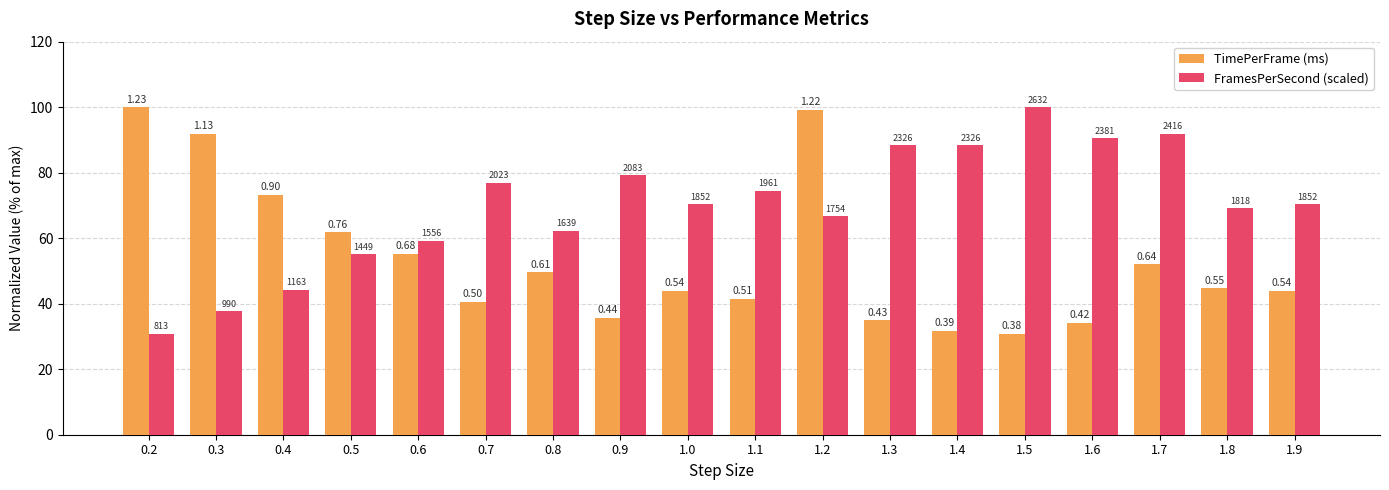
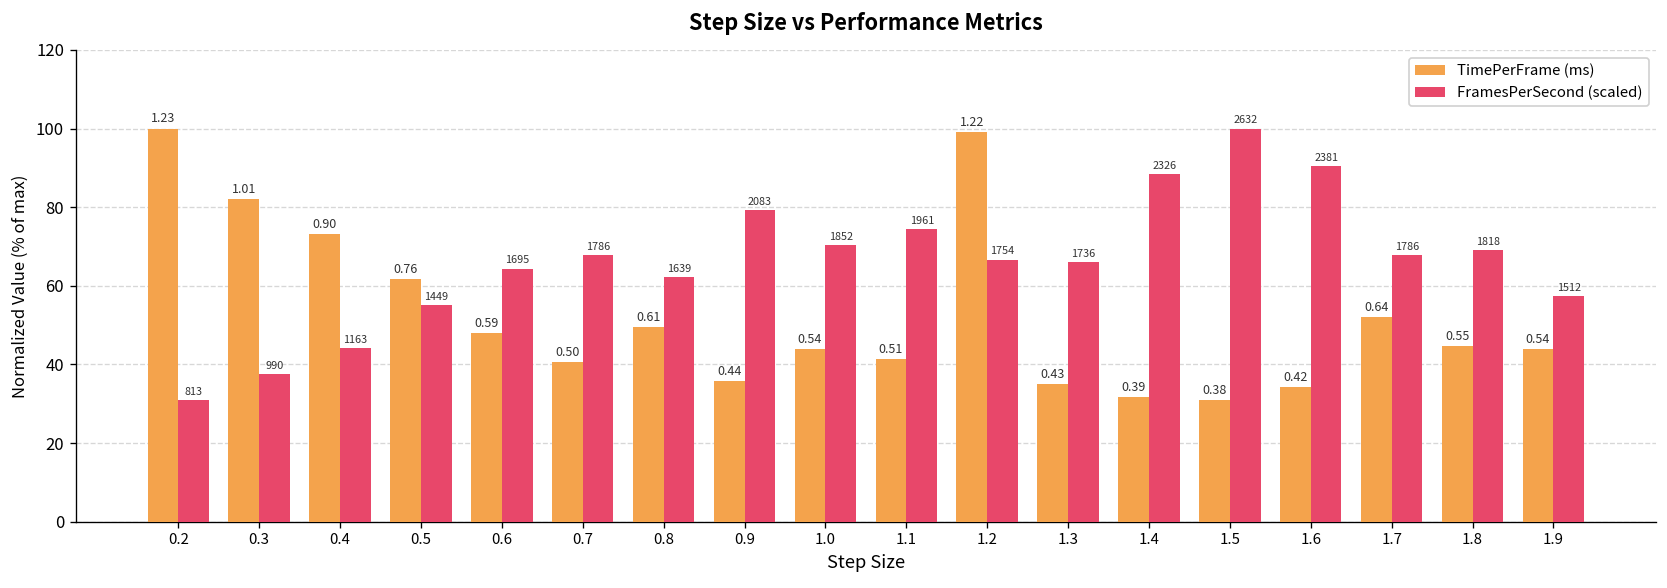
TimePerFrame (ms), 0.3: 1.13 -> 1.01
TimePerFrame (ms), 0.6: 0.68 -> 0.59
FramesPerSecond (scaled), 0.6: 1556 -> 1695
FramesPerSecond (scaled), 0.7: 2023 -> 1786
FramesPerSecond (scaled), 1.3: 2326 -> 1736
FramesPerSecond (scaled), 1.7: 2416 -> 1786
FramesPerSecond (scaled), 1.9: 1852 -> 1512
